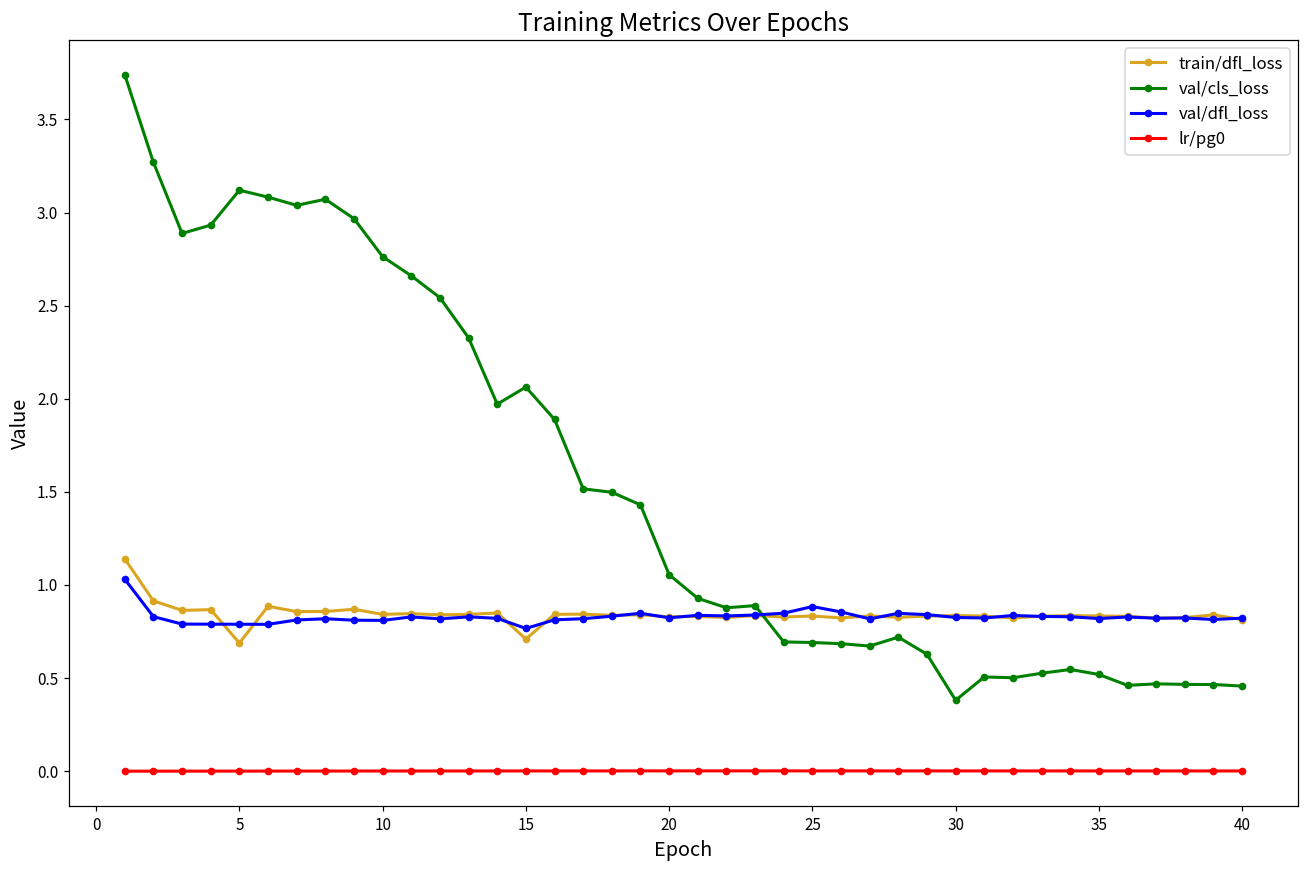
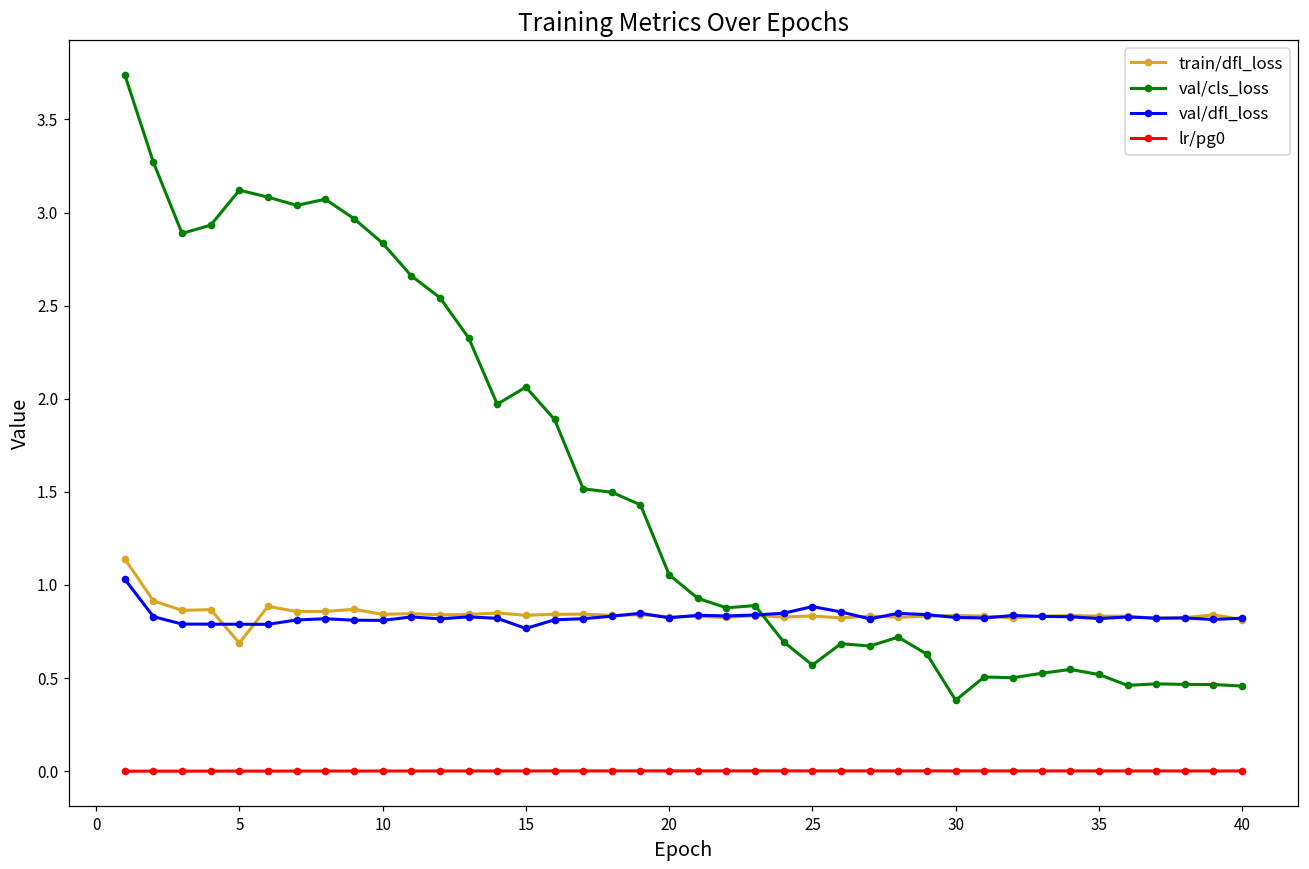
val/cls_loss, 10: 2.76 -> 2.84
train/dfl_loss, 15: 0.71 -> 0.84
val/cls_loss, 25: 0.69 -> 0.57
